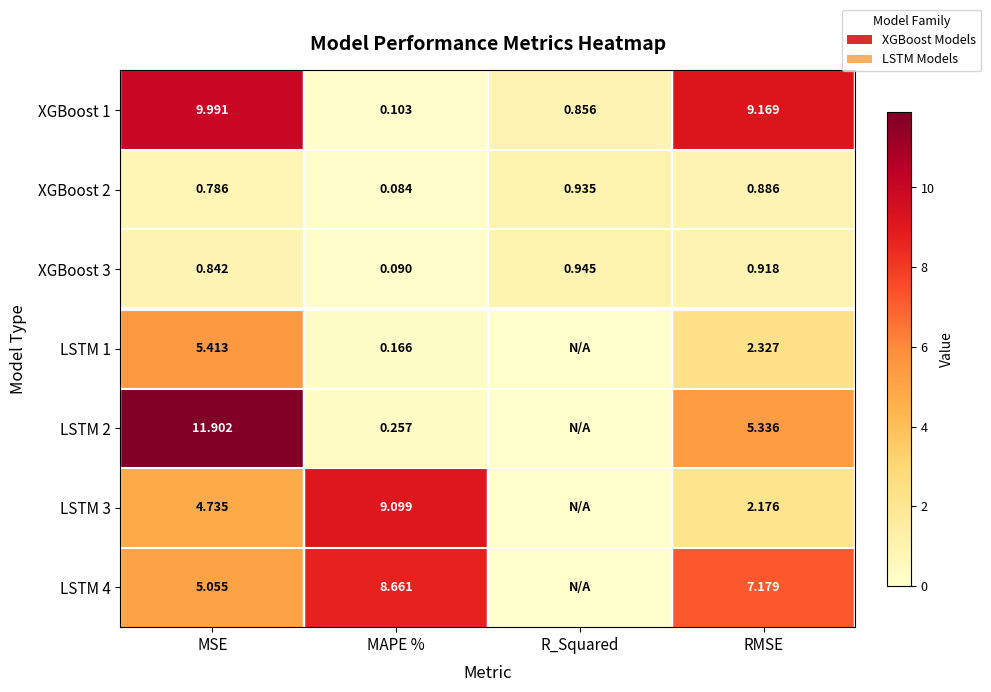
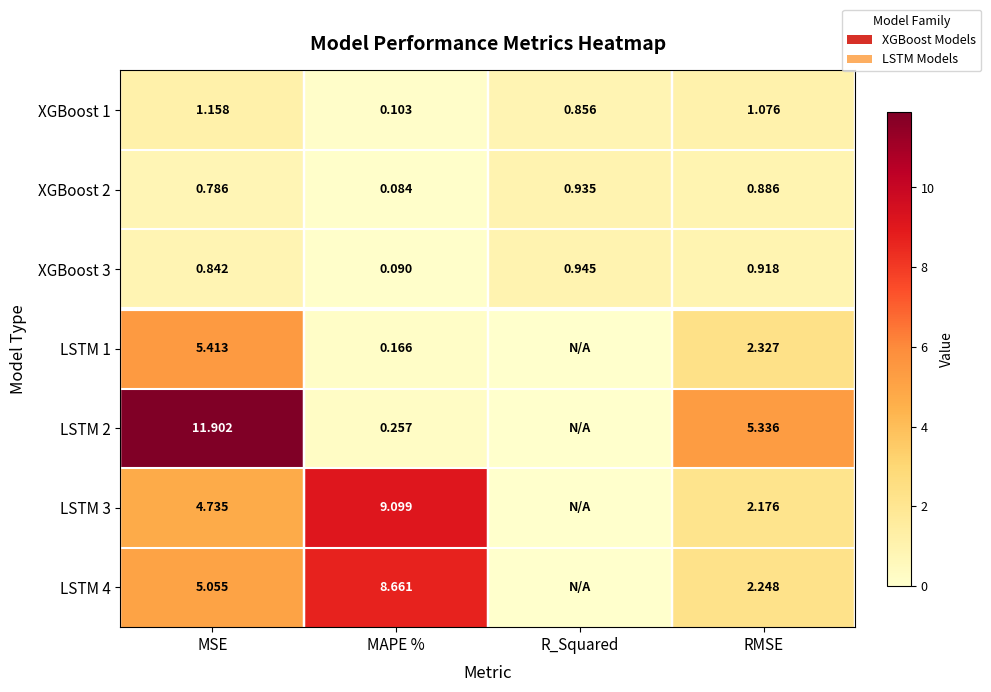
XGBoost 1, MSE: 9.991 -> 1.158
XGBoost 1, RMSE: 9.169 -> 1.076
LSTM 4, RMSE: 7.179 -> 2.248
